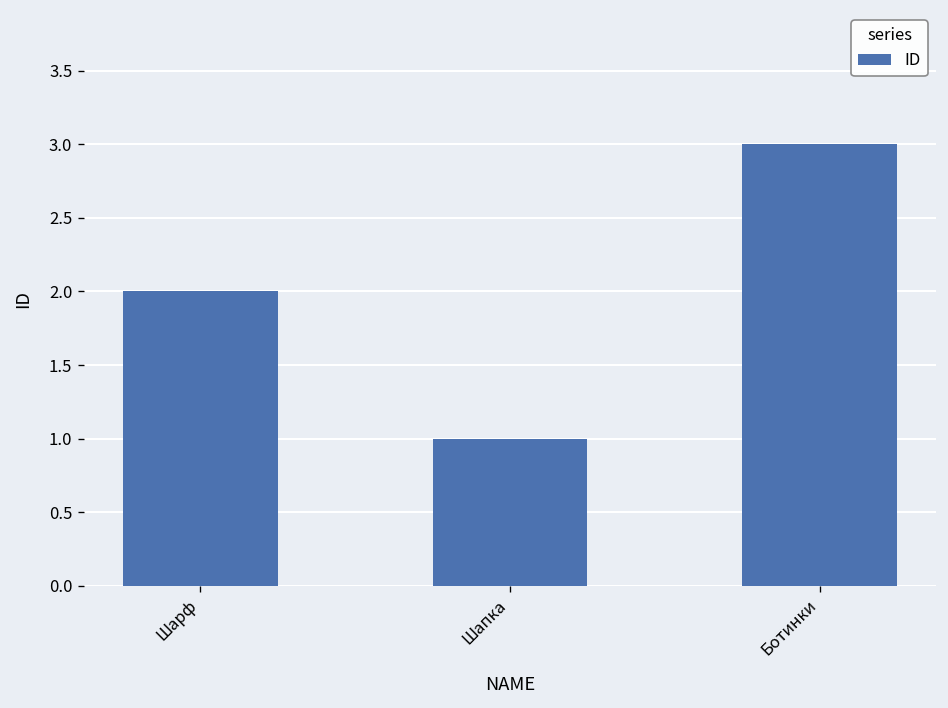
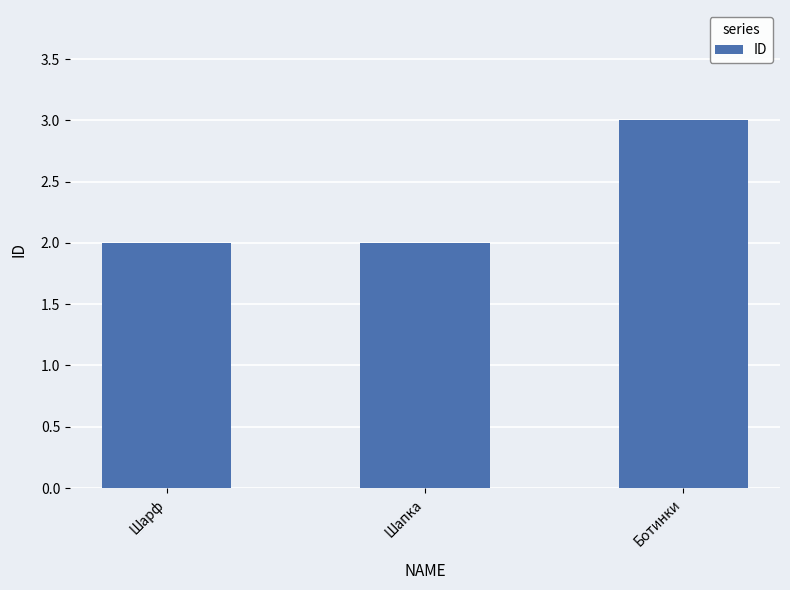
Шапка: 1 -> 2
